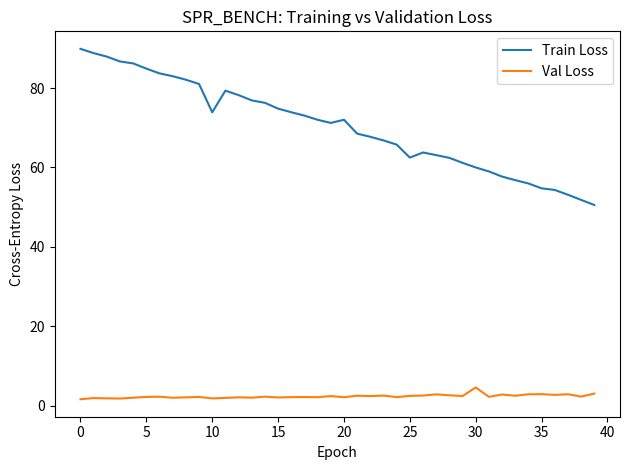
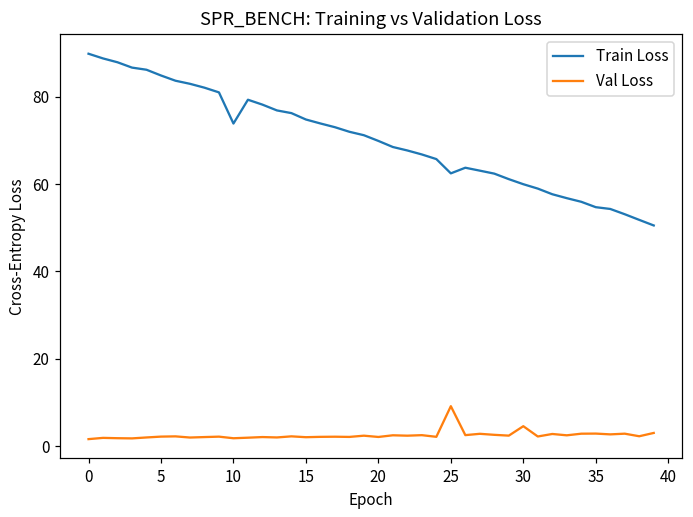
Train Loss, 20: 72 -> 70
Val Loss, 25: 2 -> 9
